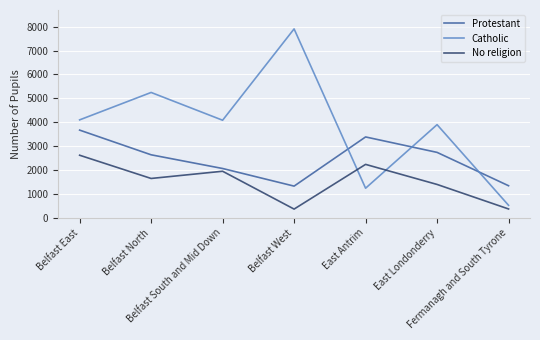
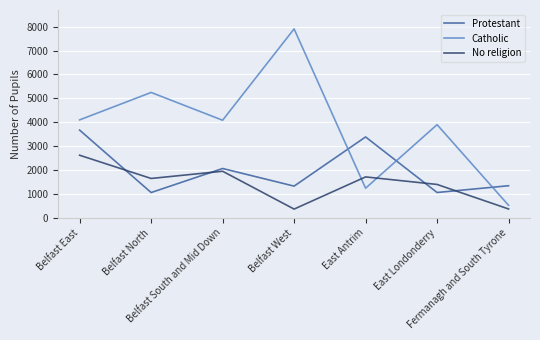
Protestant, Belfast North: 2600 -> 1100
No religion, East Antrim: 2200 -> 1700
Protestant, East Londonderry: 2700 -> 1100
